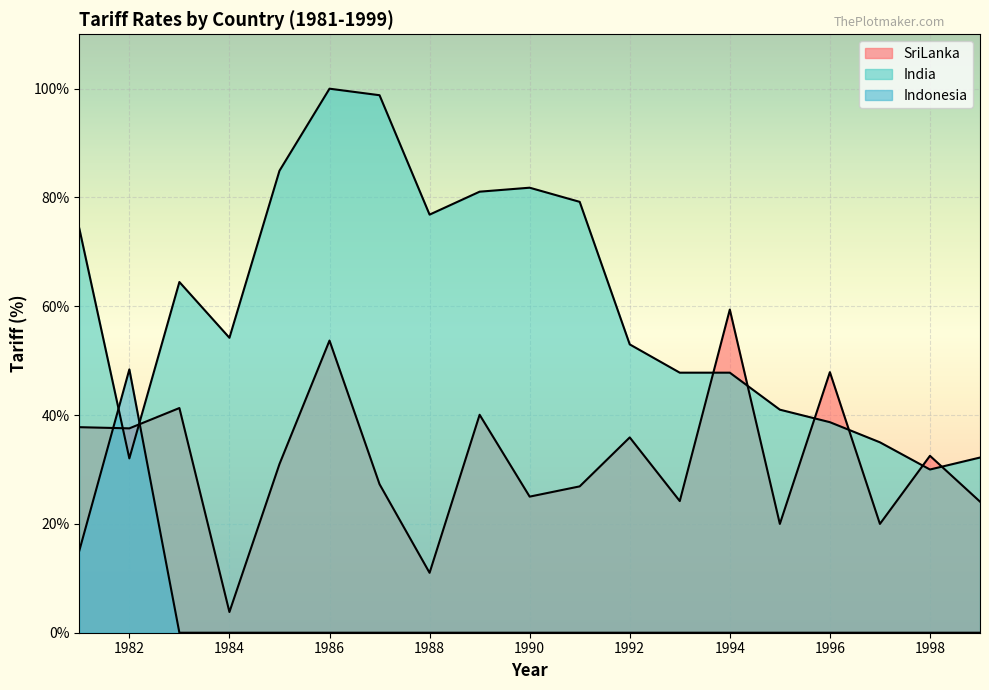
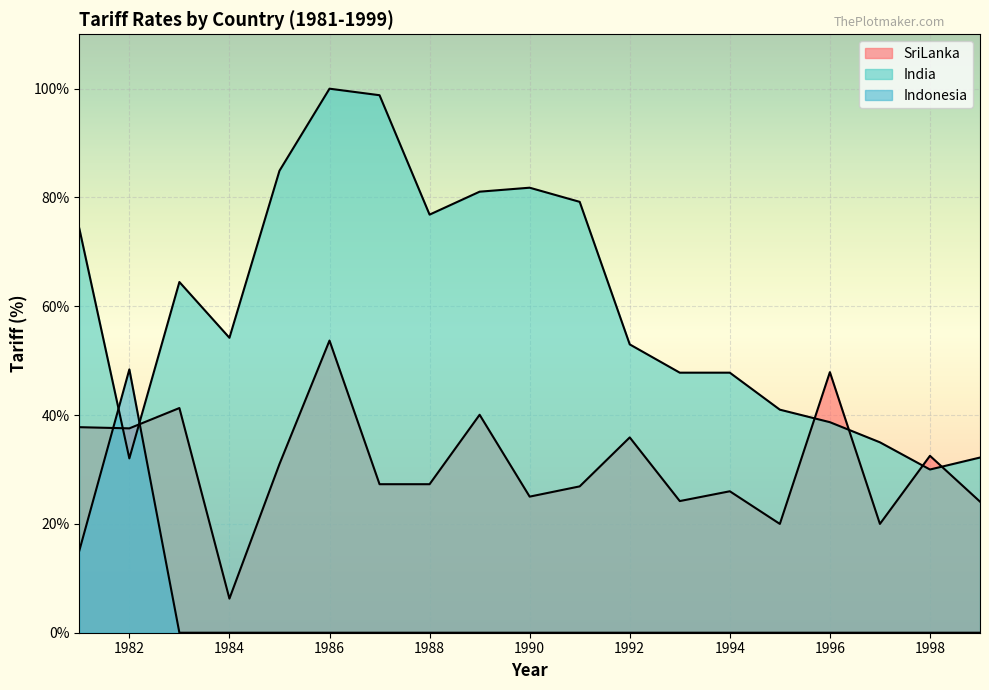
SriLanka, 1984: 4% -> 6%
SriLanka, 1988: 11% -> 27%
SriLanka, 1994: 59% -> 26%
